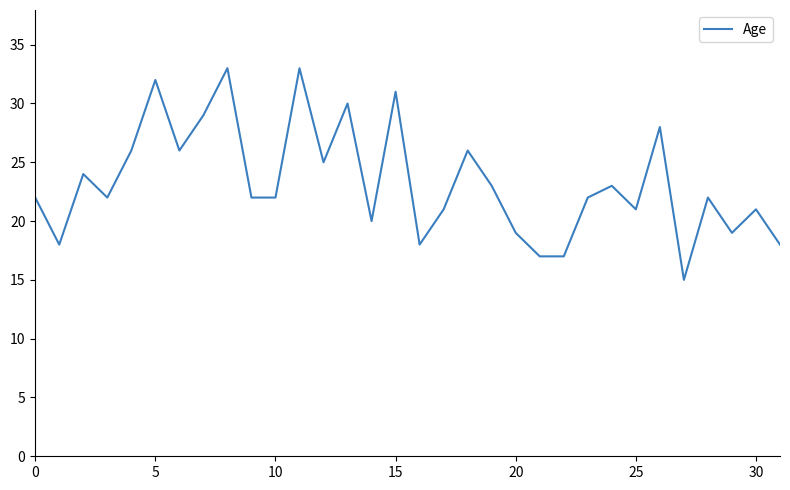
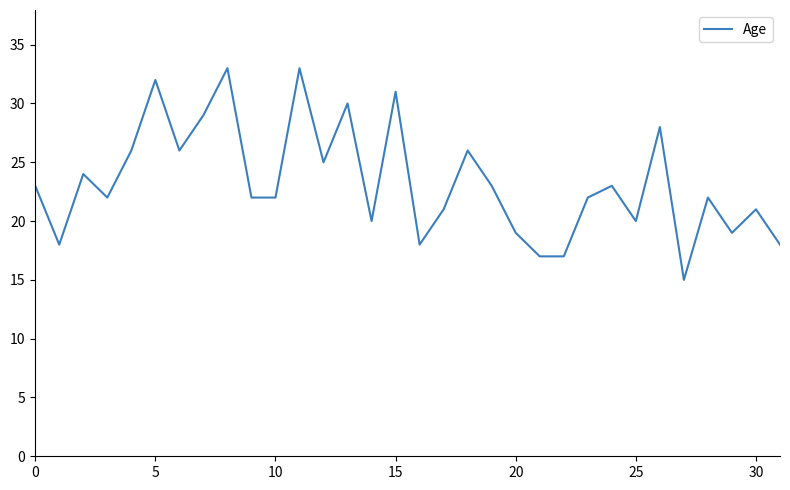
0: 22 -> 23
25: 21 -> 20
